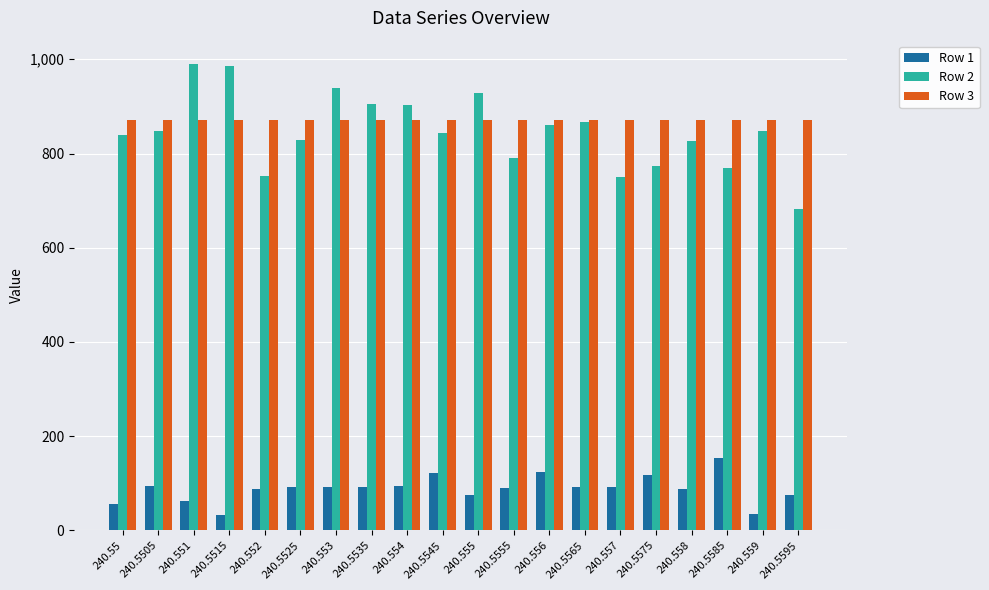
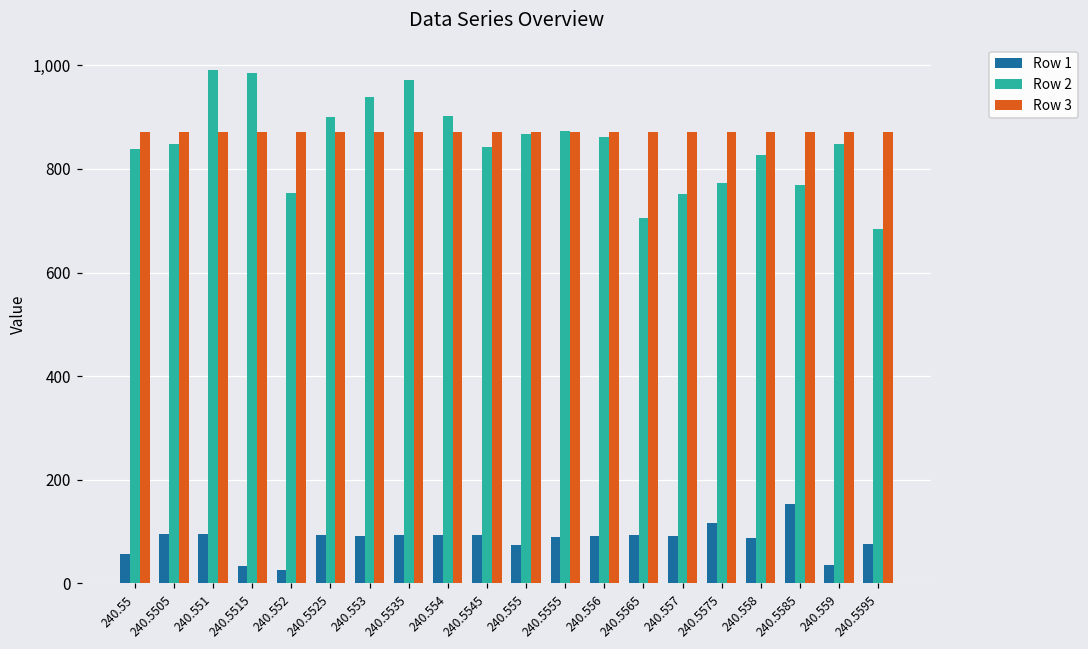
Row 1, 240.551: 60 -> 100
Row 1, 240.552: 90 -> 30
Row 2, 240.5525: 830 -> 900
Row 2, 240.5535: 910 -> 970
Row 1, 240.5545: 120 -> 90
Row 2, 240.555: 930 -> 870
Row 2, 240.5555: 790 -> 870
Row 1, 240.556: 120 -> 90
Row 2, 240.5565: 870 -> 710
